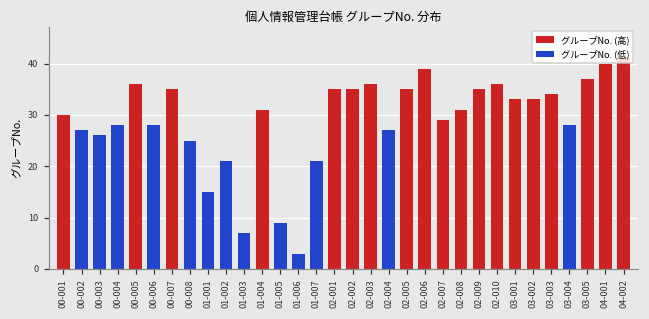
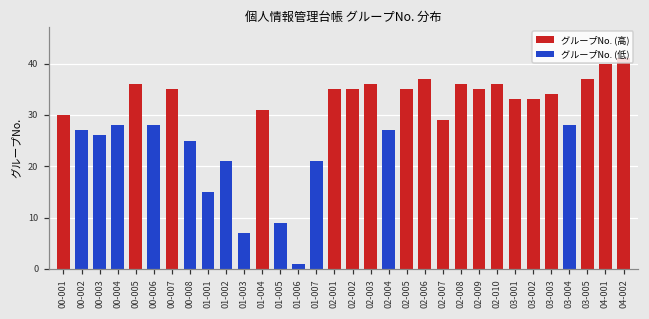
グループNo. (低), 01-006: 3 -> 1
グループNo. (高), 02-006: 39 -> 37
グループNo. (高), 02-008: 31 -> 36
